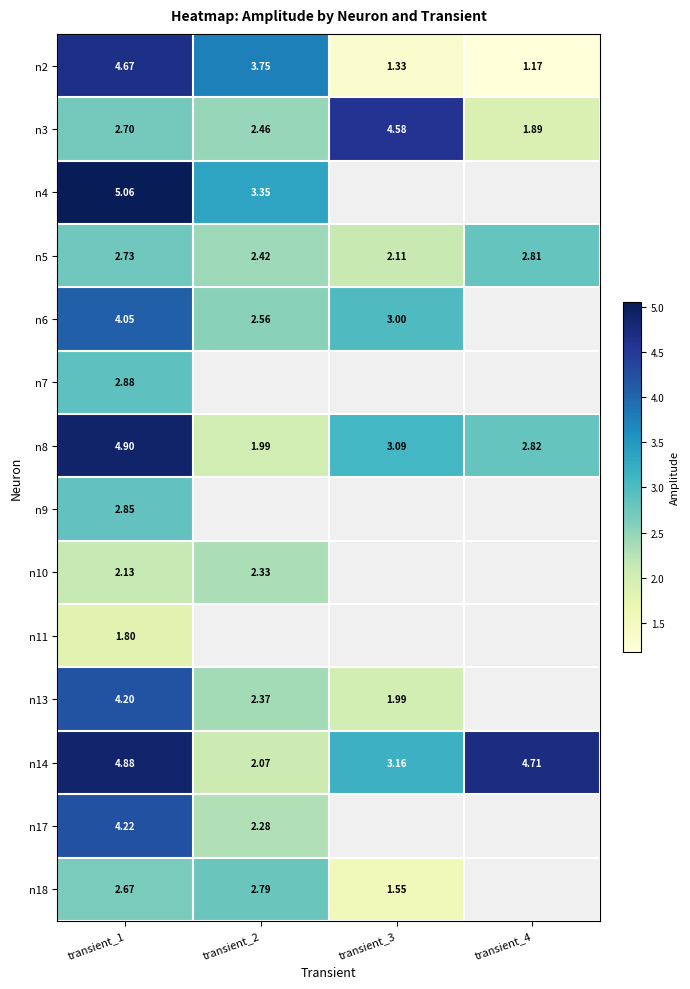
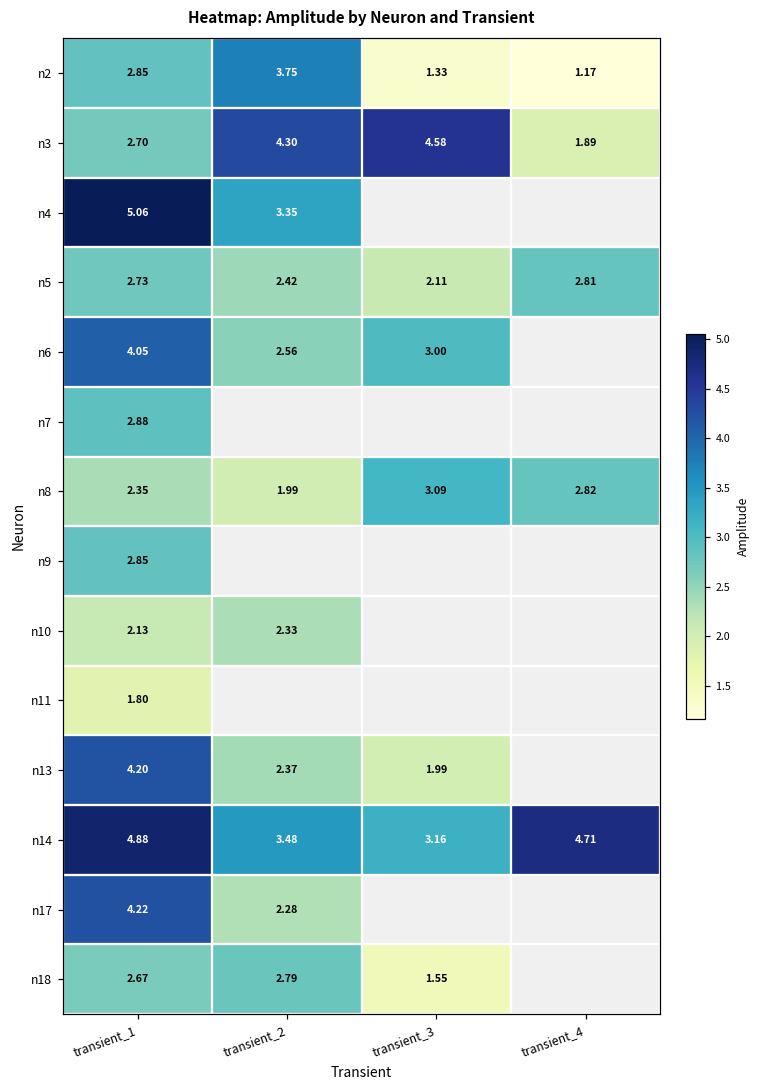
n2, transient_1: 4.67 -> 2.85
n3, transient_2: 2.46 -> 4.30
n8, transient_1: 4.90 -> 2.35
n14, transient_2: 2.07 -> 3.48
